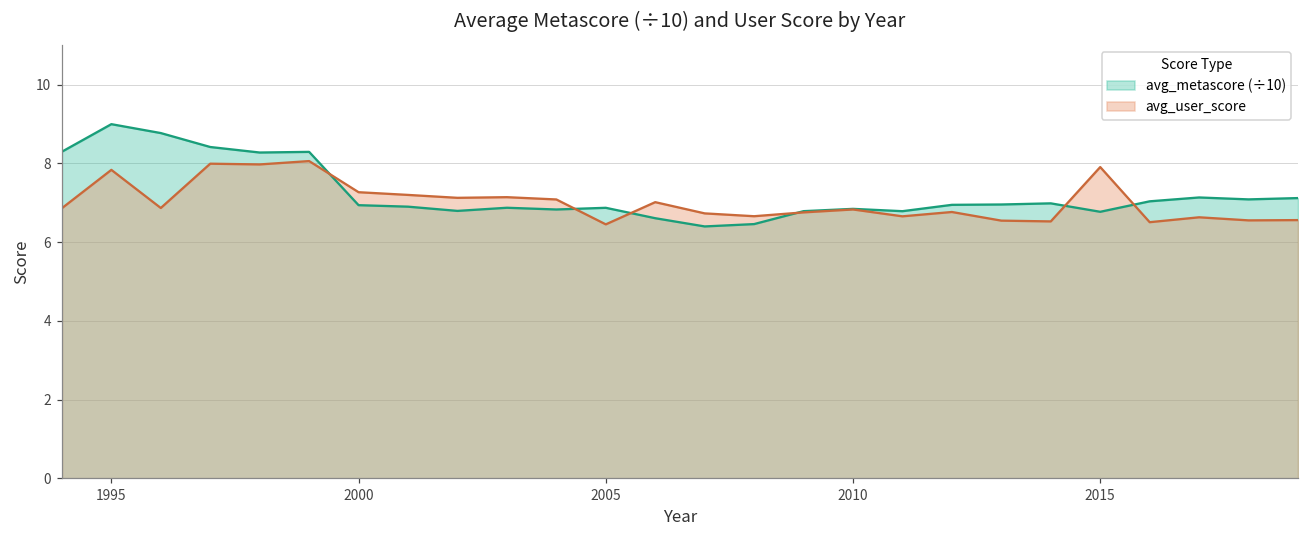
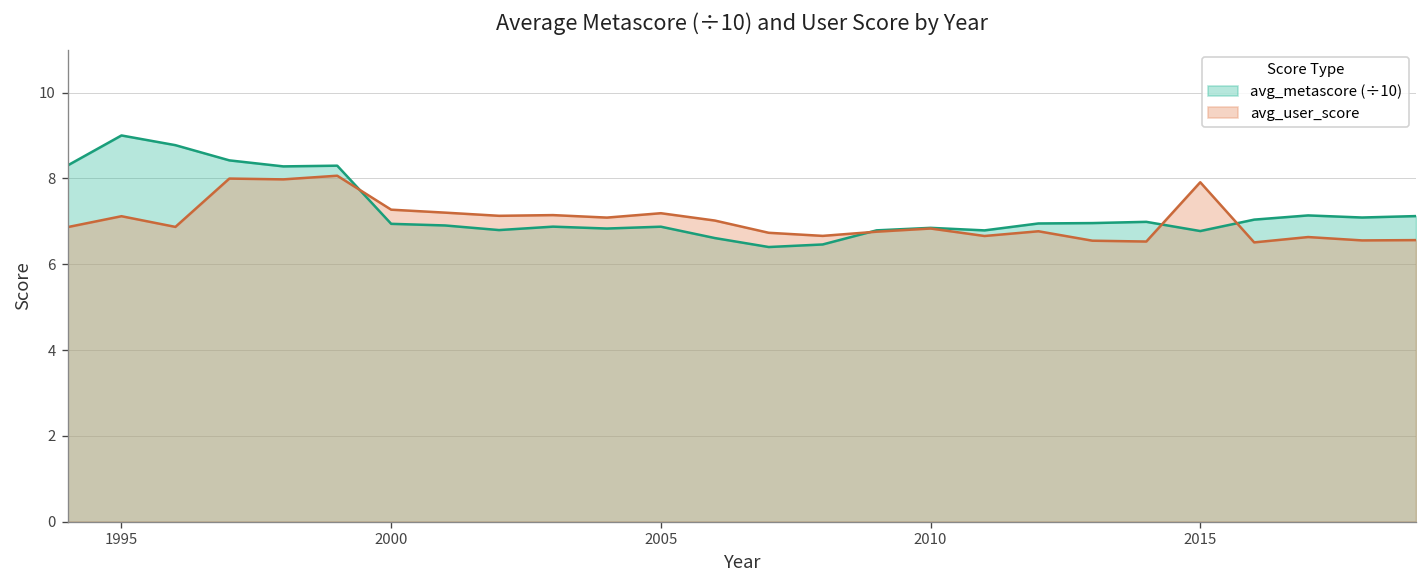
avg_user_score, 1995: 7.8 -> 7.1
avg_user_score, 2005: 6.5 -> 7.2
